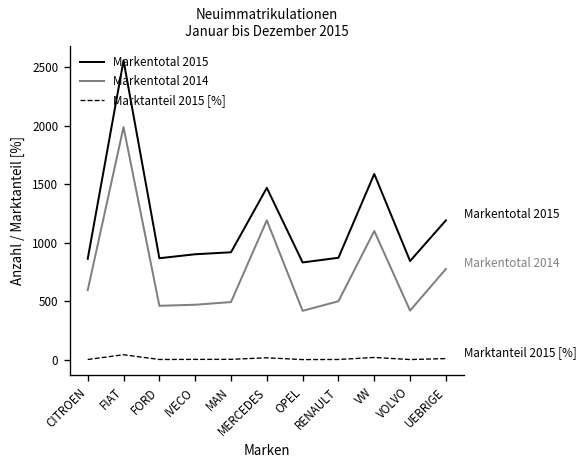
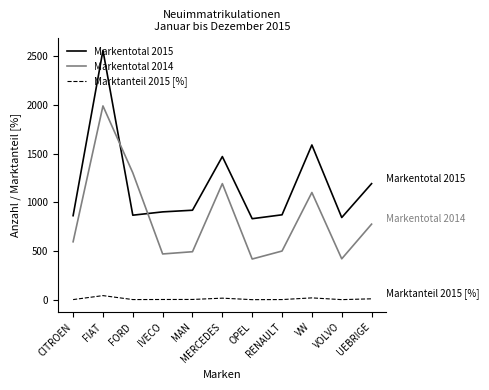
Markentotal 2014, FORD: 500 -> 1300
